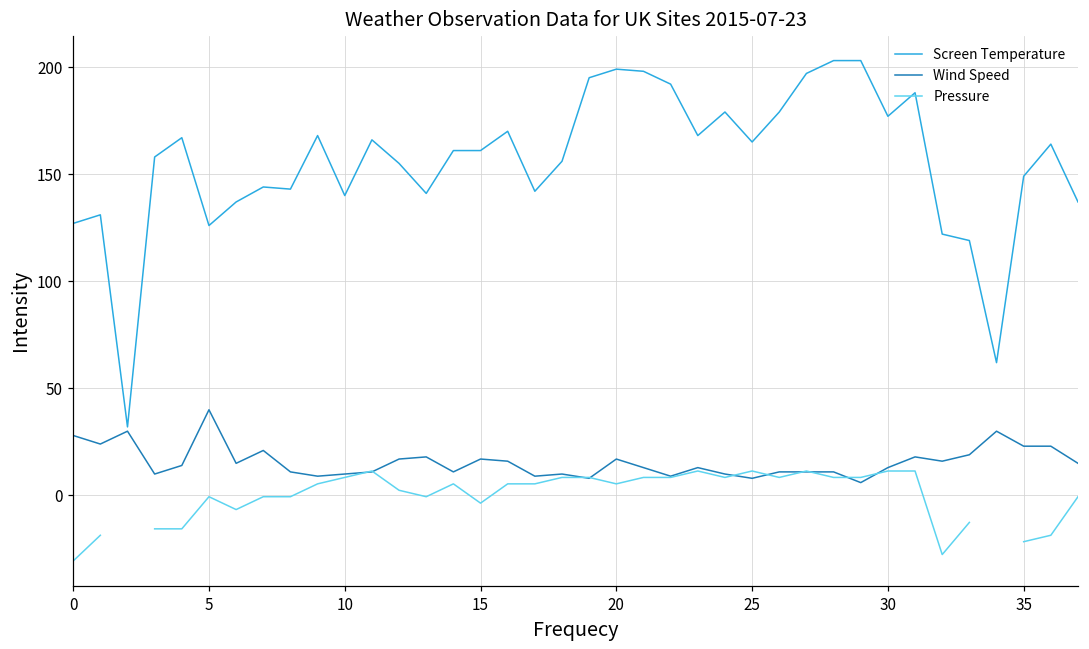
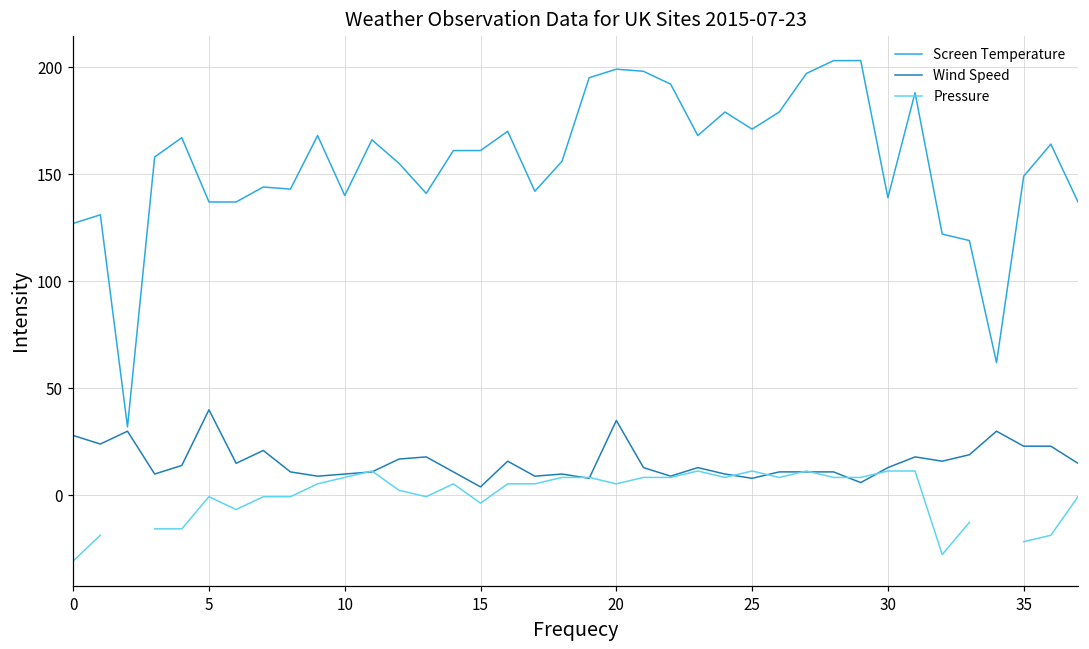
Screen Temperature, 5: 126 -> 137
Wind Speed, 15: 17 -> 4
Wind Speed, 20: 17 -> 35
Screen Temperature, 25: 165 -> 171
Screen Temperature, 30: 177 -> 139
